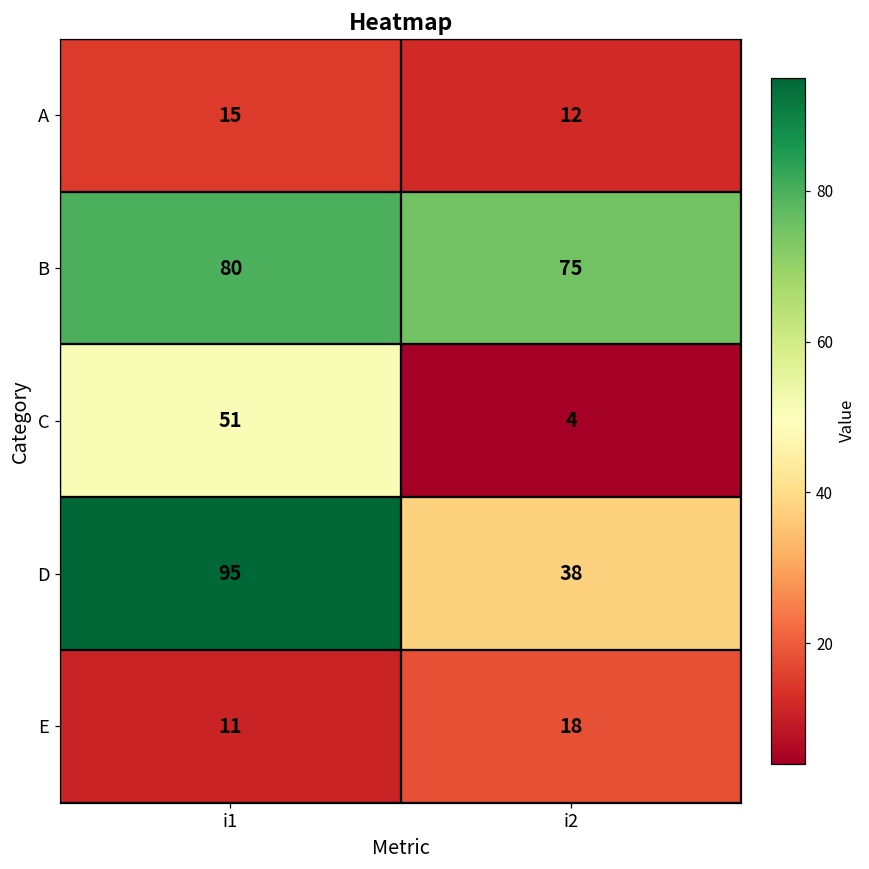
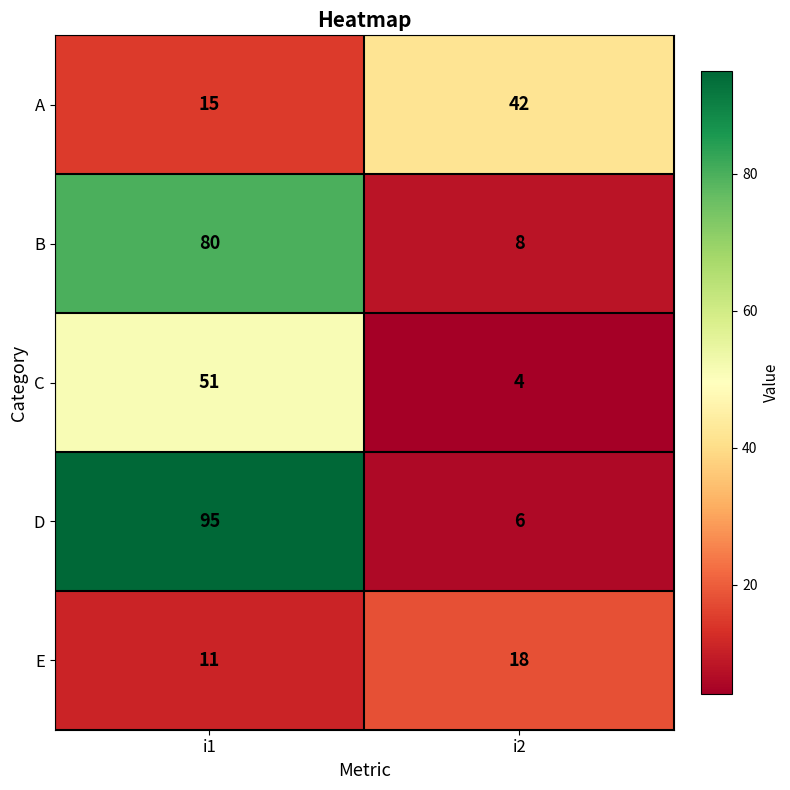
A, i2: 12 -> 42
B, i2: 75 -> 8
D, i2: 38 -> 6
